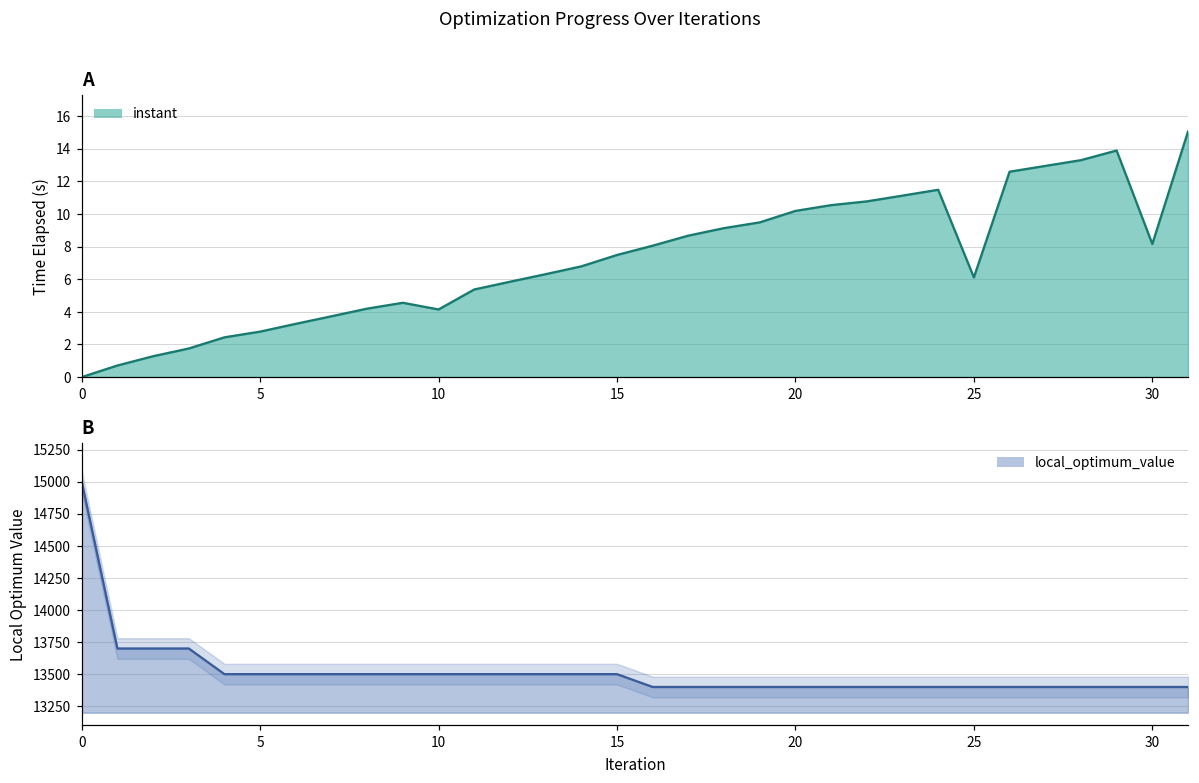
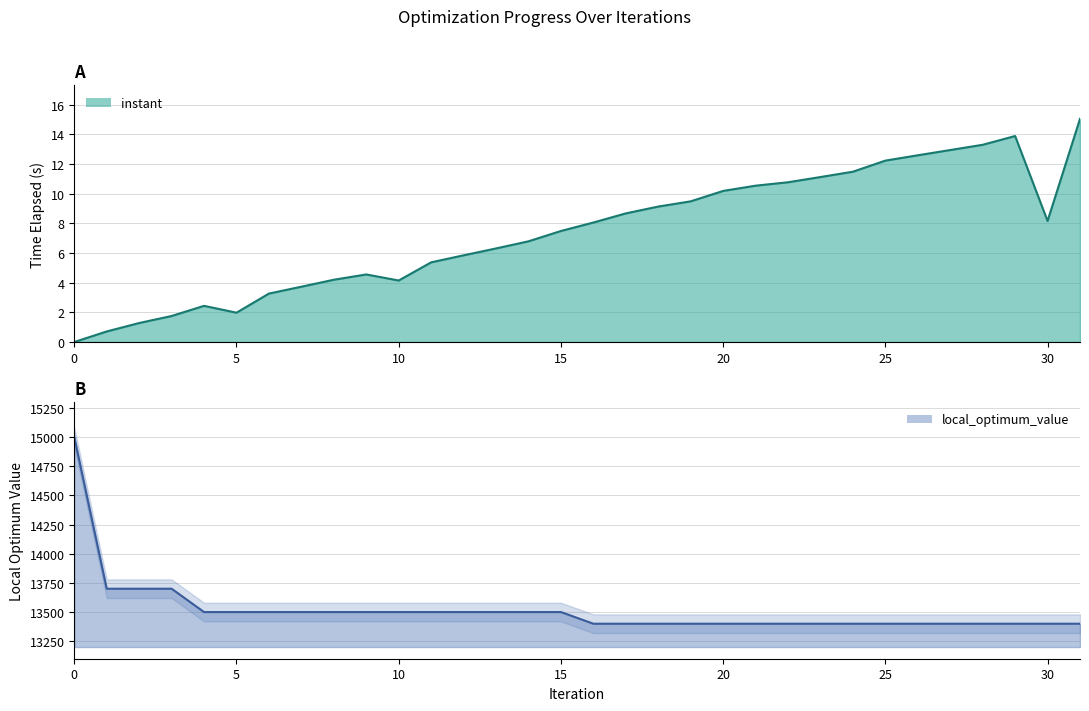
A, 5: 2.8 -> 2.0
A, 25: 6.1 -> 12.2
